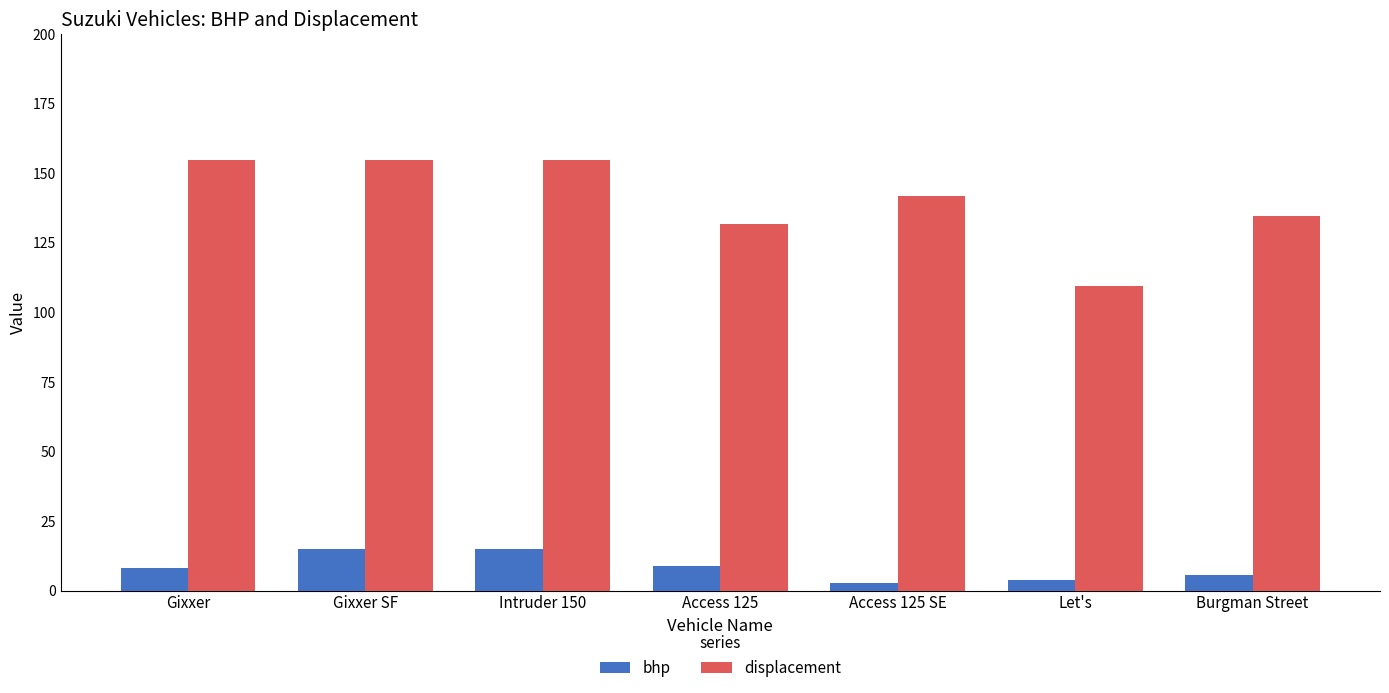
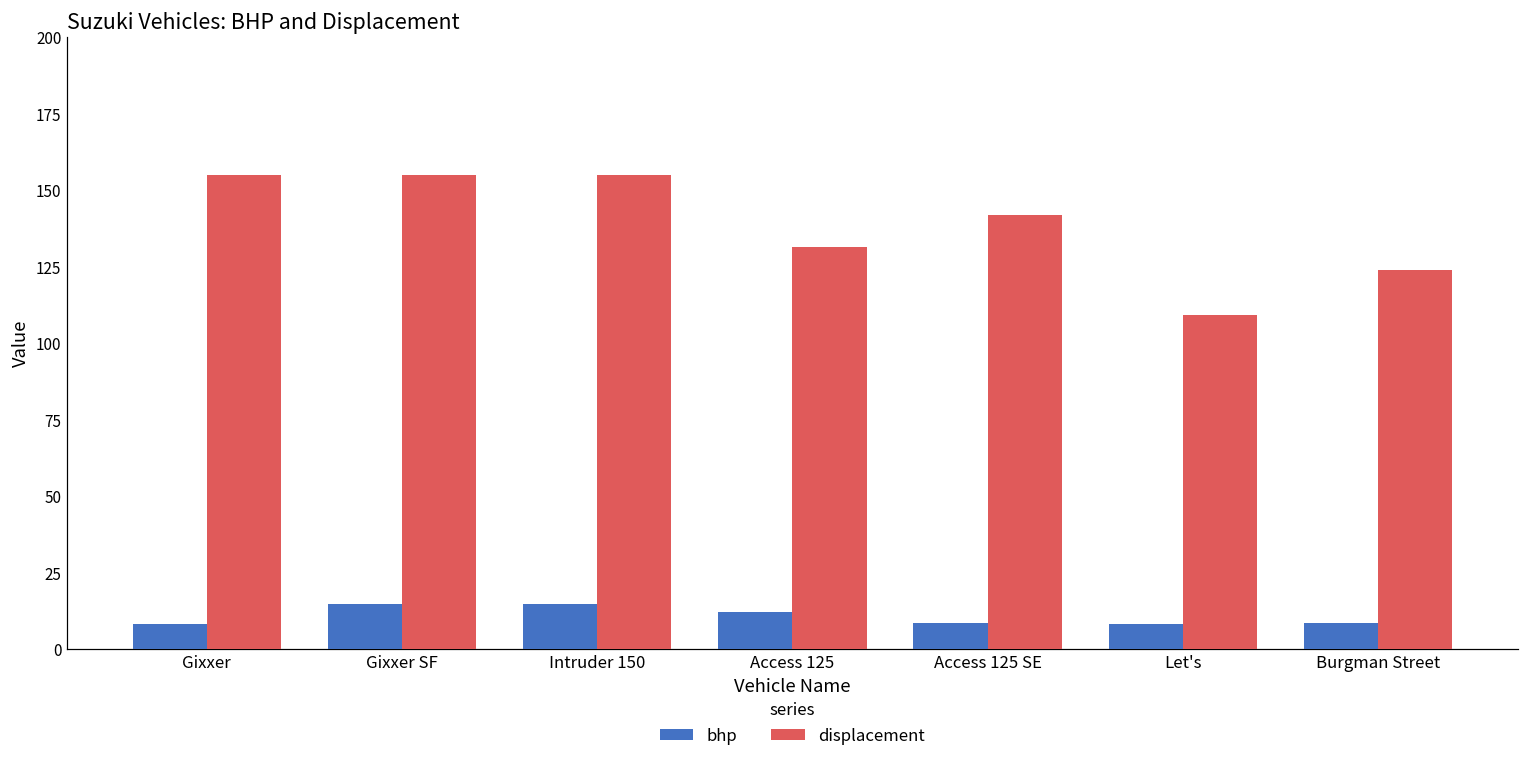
bhp, Access 125: 9 -> 12
bhp, Access 125 SE: 3 -> 9
bhp, Let's: 4 -> 8
bhp, Burgman Street: 6 -> 9
displacement, Burgman Street: 135 -> 124
